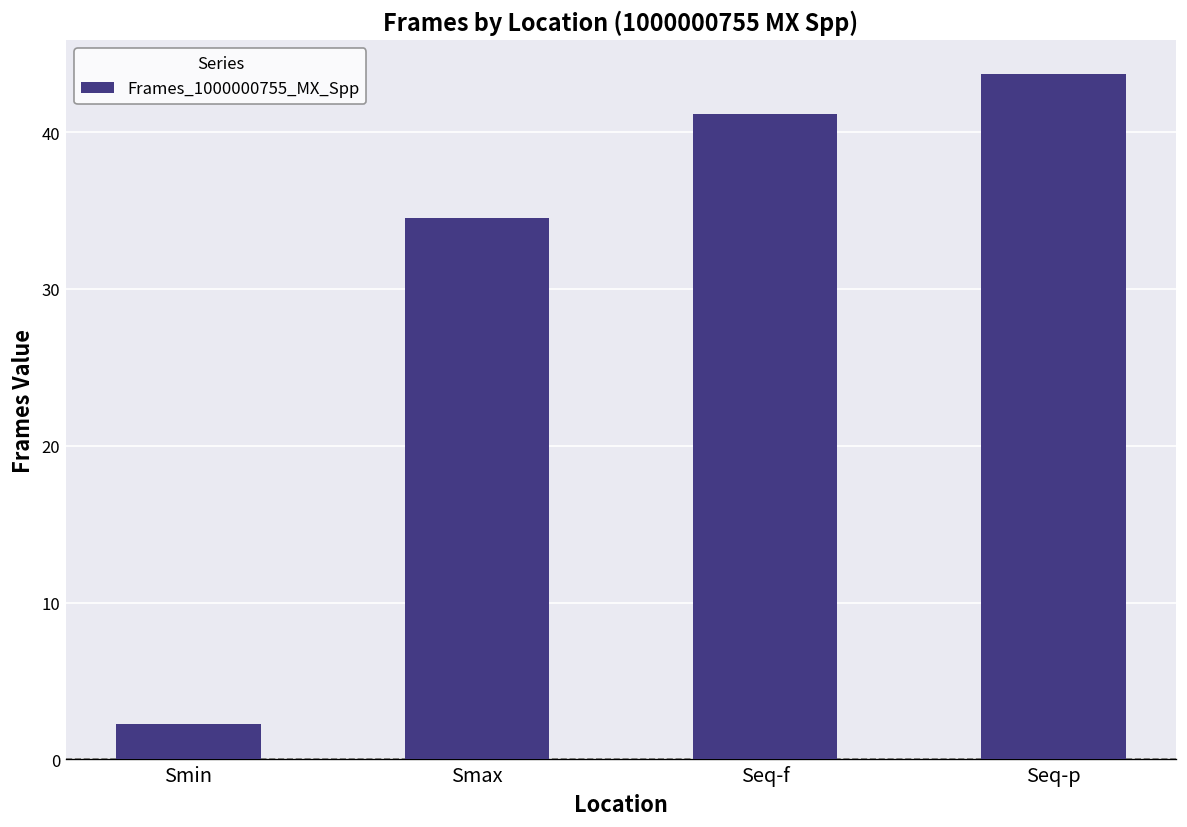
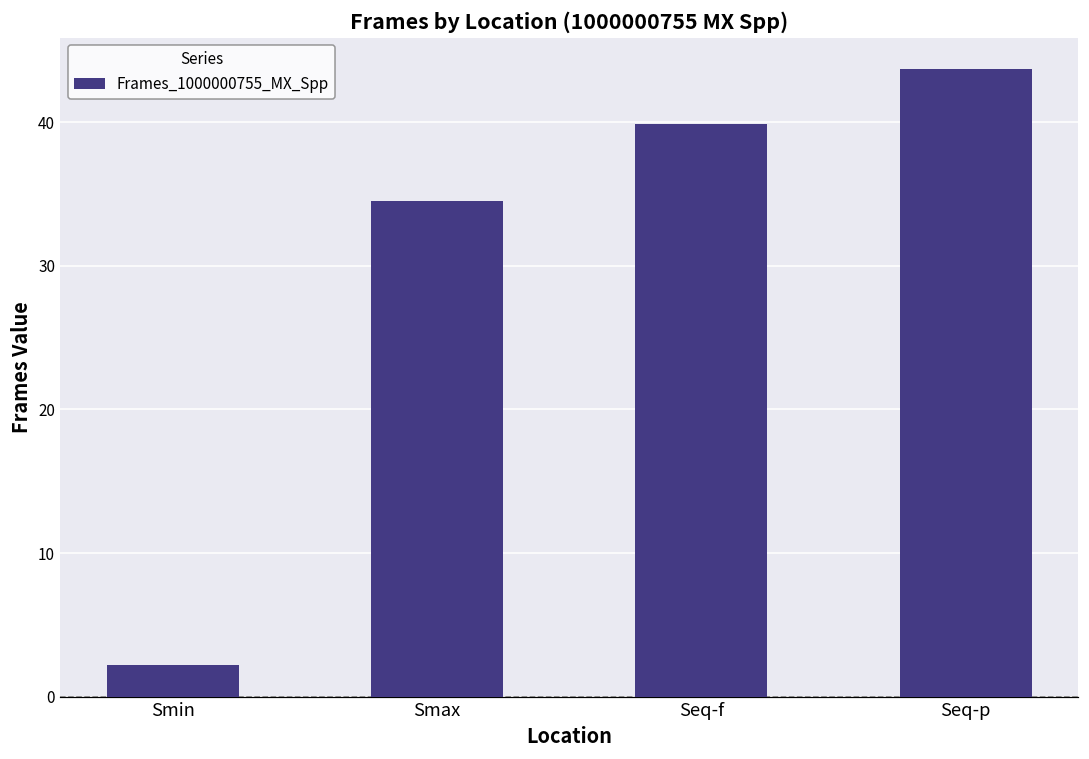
Seq-f: 41.1 -> 39.8
